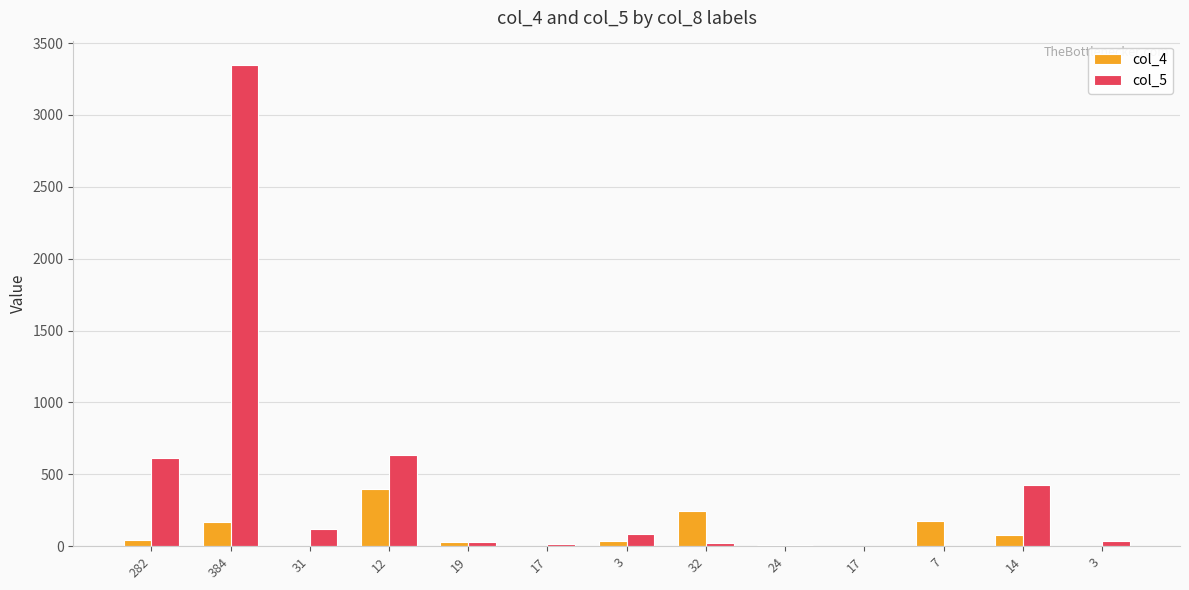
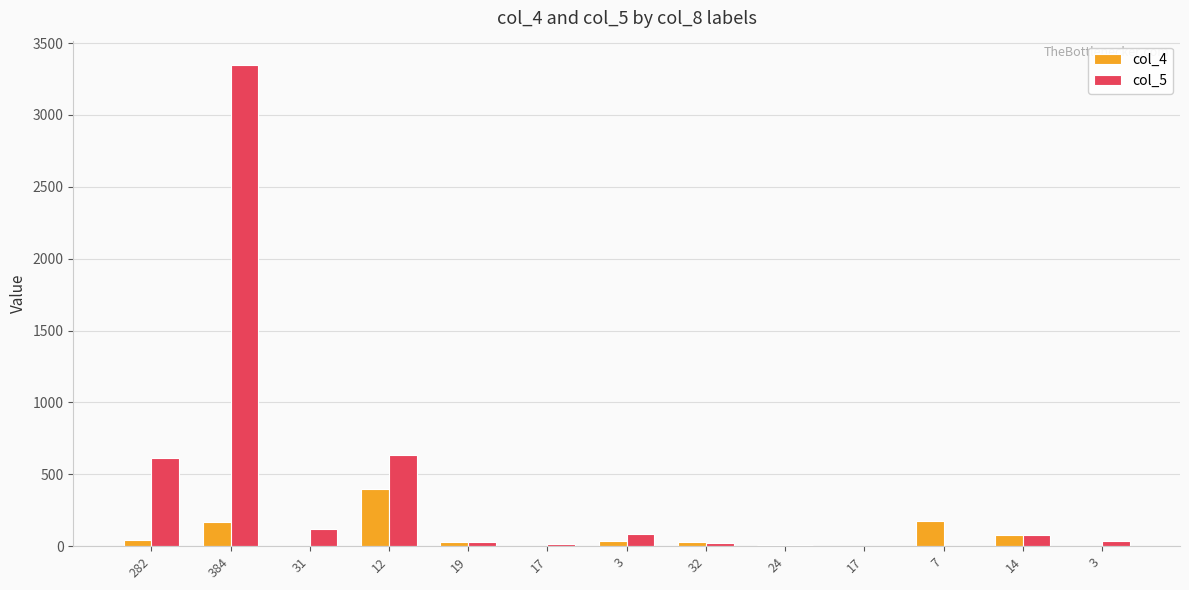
col_4, 32: 250 -> 30
col_5, 14: 430 -> 80
